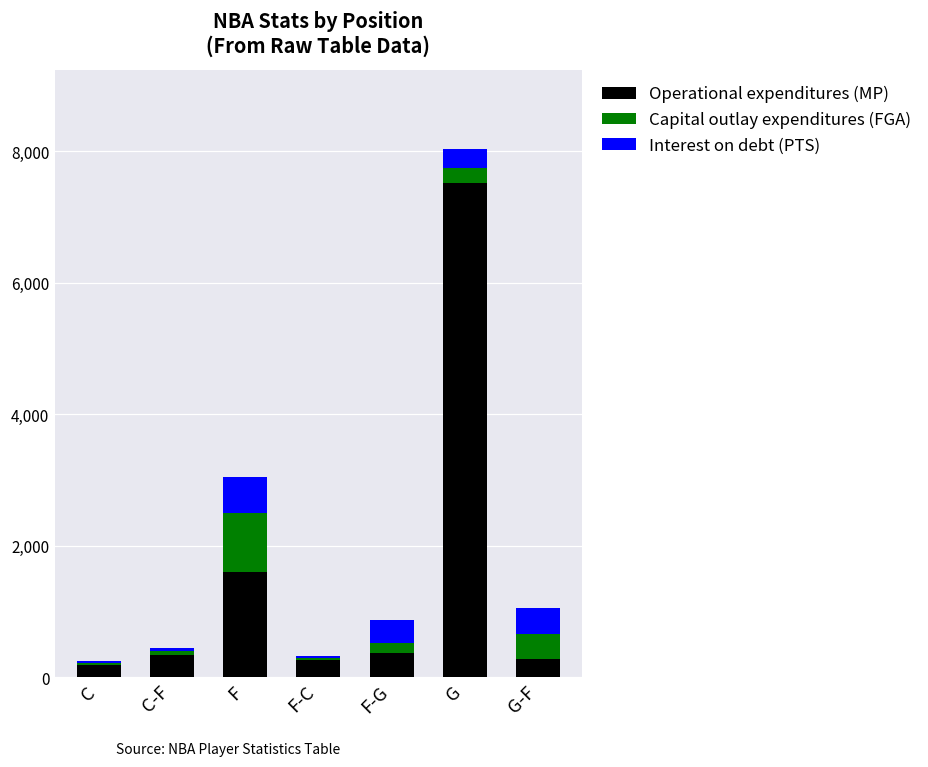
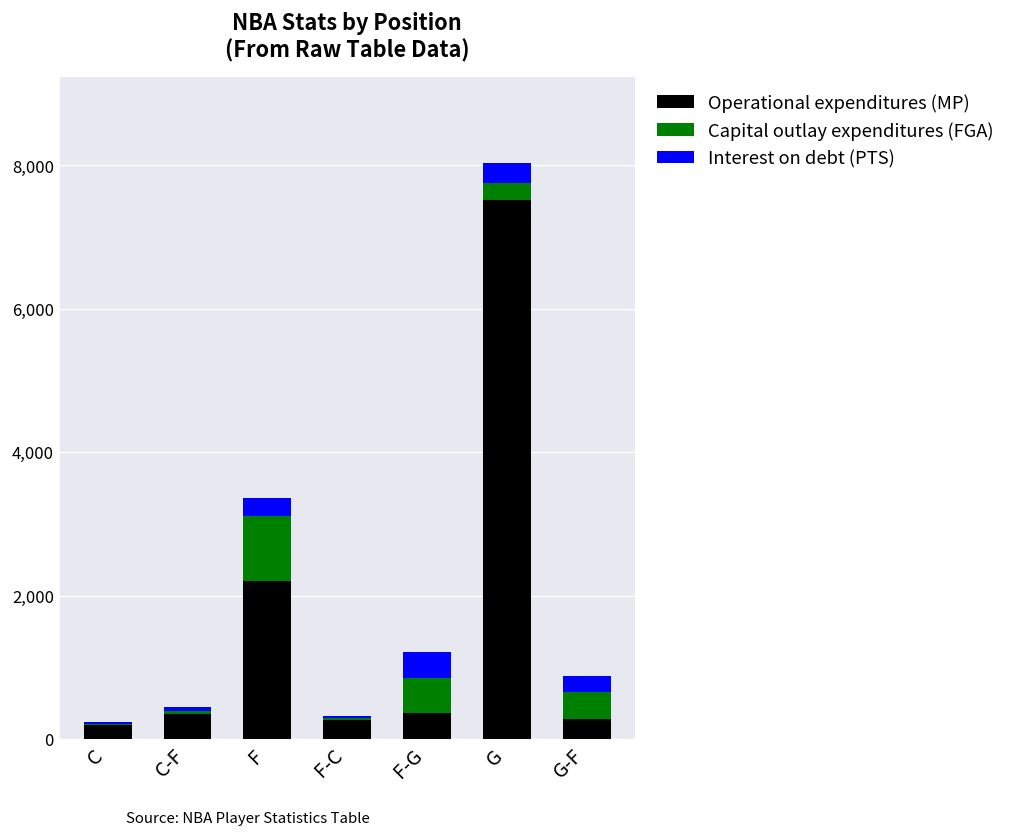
Operational expenditures (MP), F: 1,600 -> 2,200
Interest on debt (PTS), F: 500 -> 300
Capital outlay expenditures (FGA), F-G: 200 -> 500
Interest on debt (PTS), G-F: 400 -> 200
